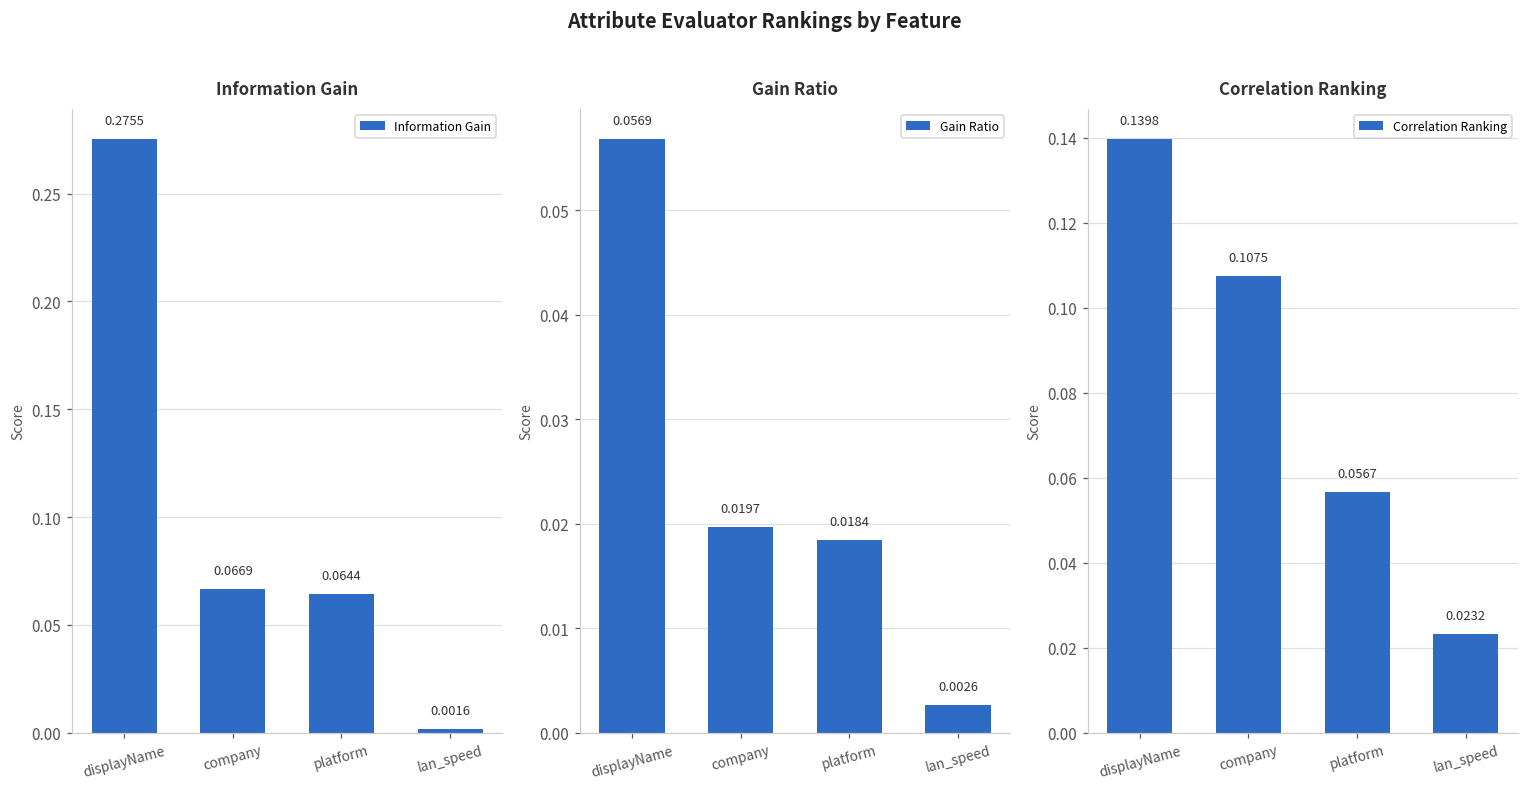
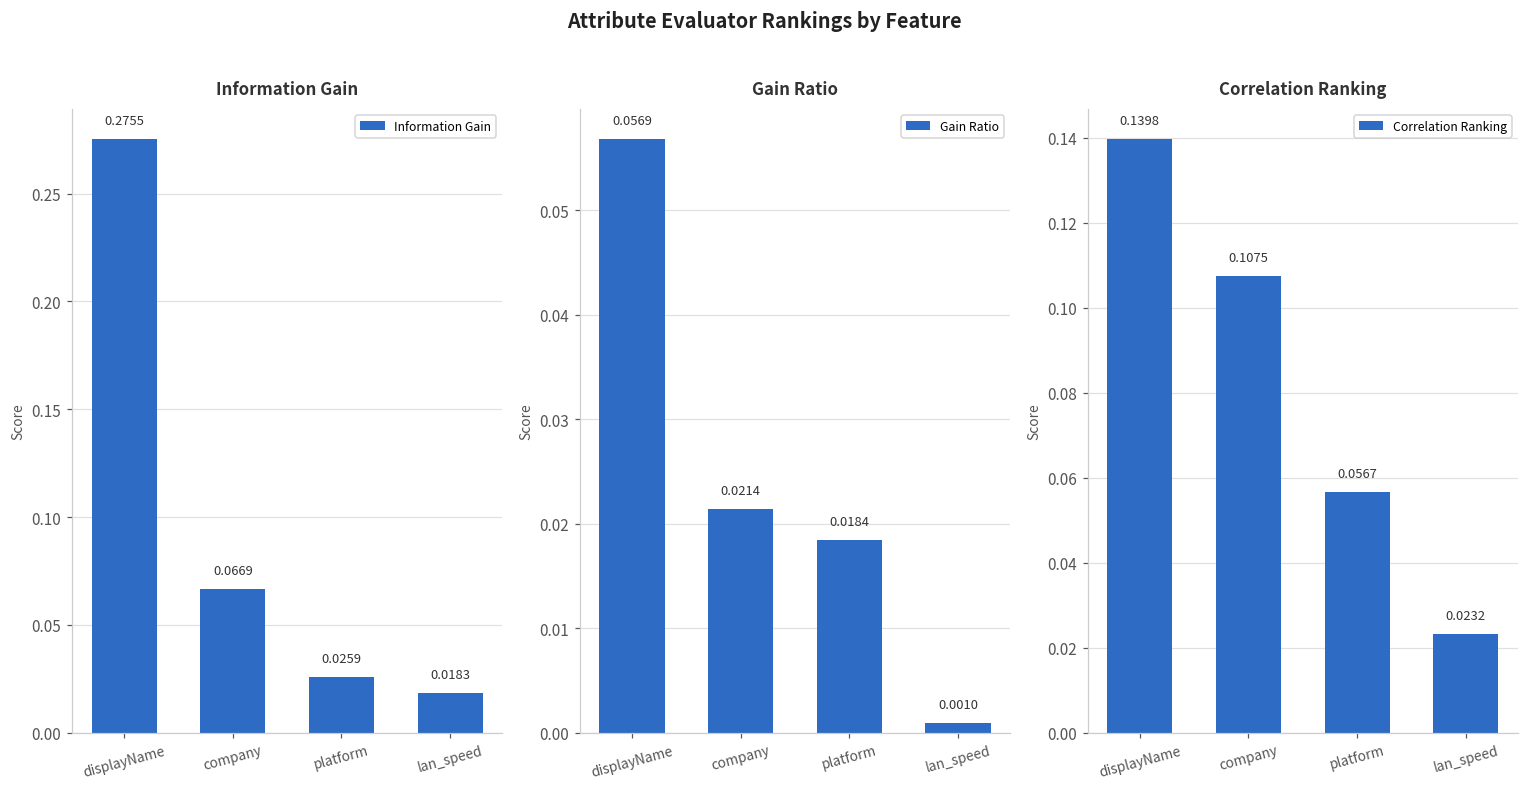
Information Gain, platform: 0.0644 -> 0.0259
Information Gain, lan_speed: 0.0016 -> 0.0183
Gain Ratio, company: 0.0197 -> 0.0214
Gain Ratio, lan_speed: 0.0026 -> 0.0010
